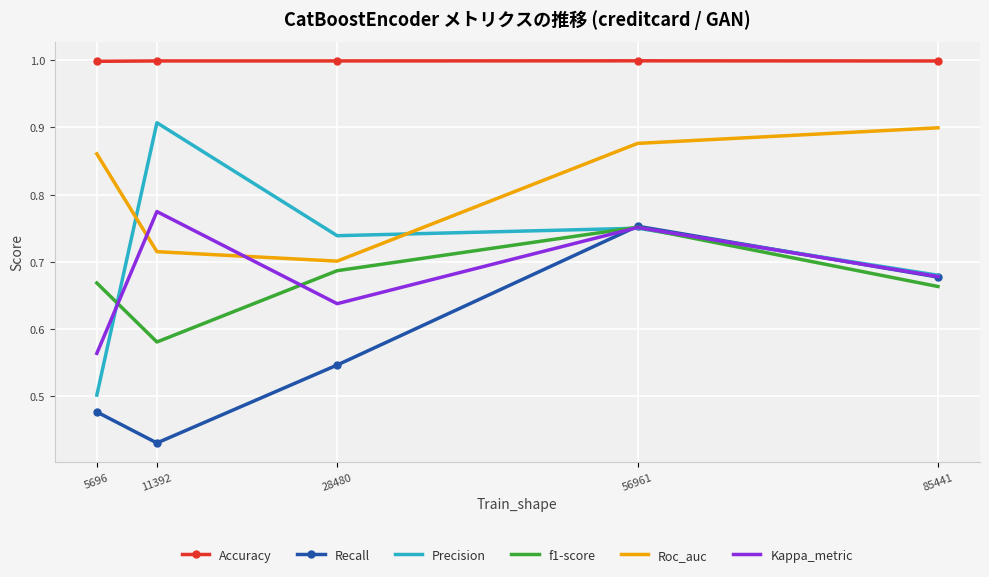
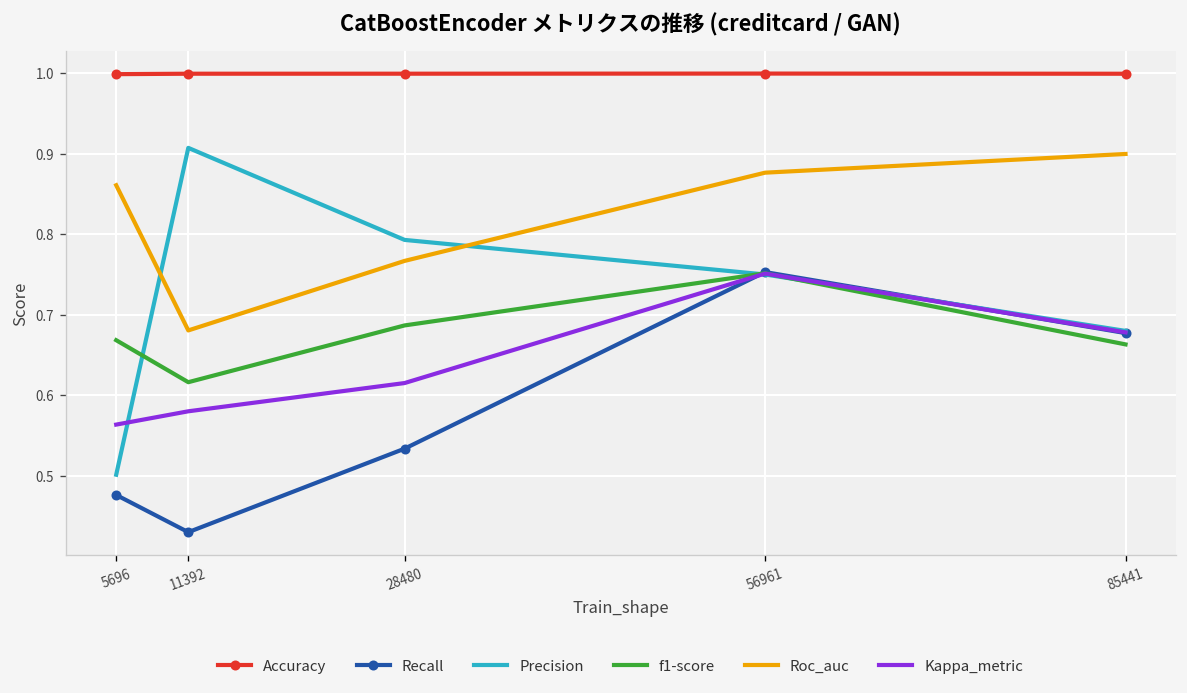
f1-score, 11392: 0.58 -> 0.62
Roc_auc, 11392: 0.72 -> 0.68
Kappa_metric, 11392: 0.77 -> 0.58
Recall, 28480: 0.55 -> 0.53
Precision, 28480: 0.74 -> 0.79
Roc_auc, 28480: 0.70 -> 0.77
Kappa_metric, 28480: 0.64 -> 0.62
